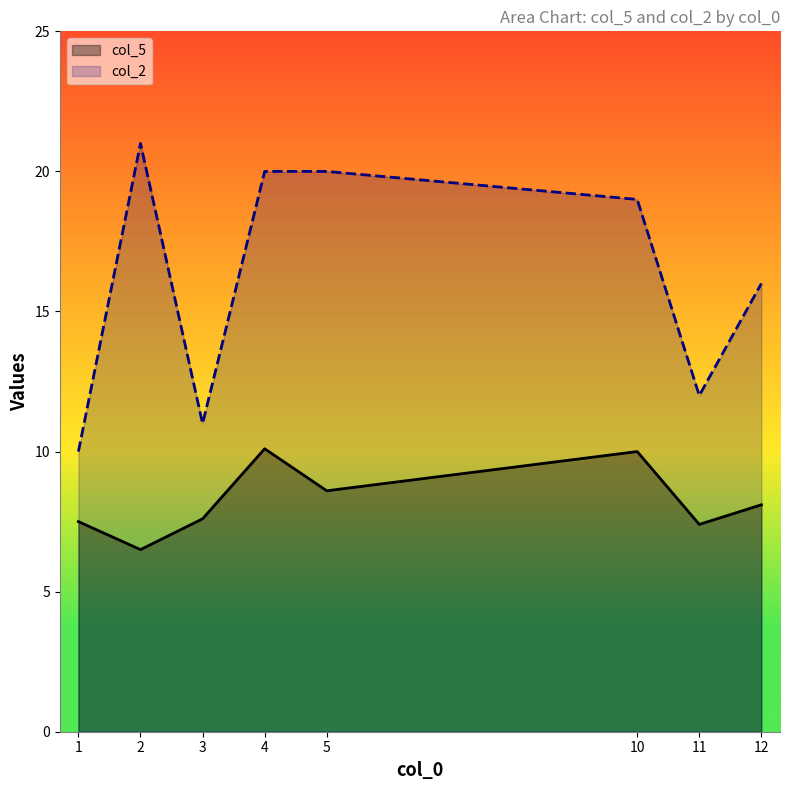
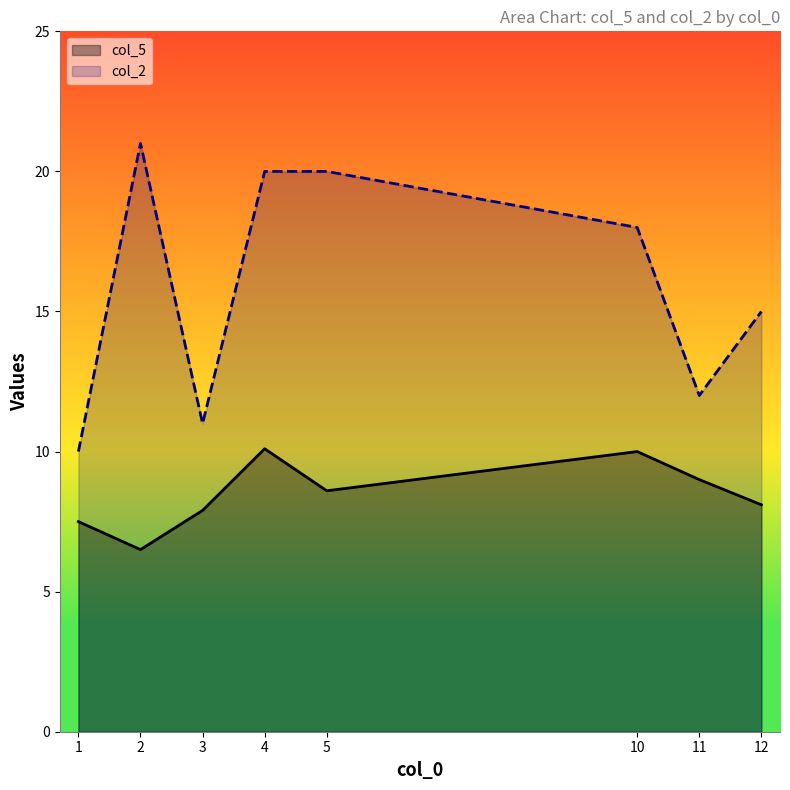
col_5, 3: 7.6 -> 7.9
col_2, 10: 19 -> 18
col_5, 11: 7.4 -> 9.0
col_2, 12: 16 -> 15
